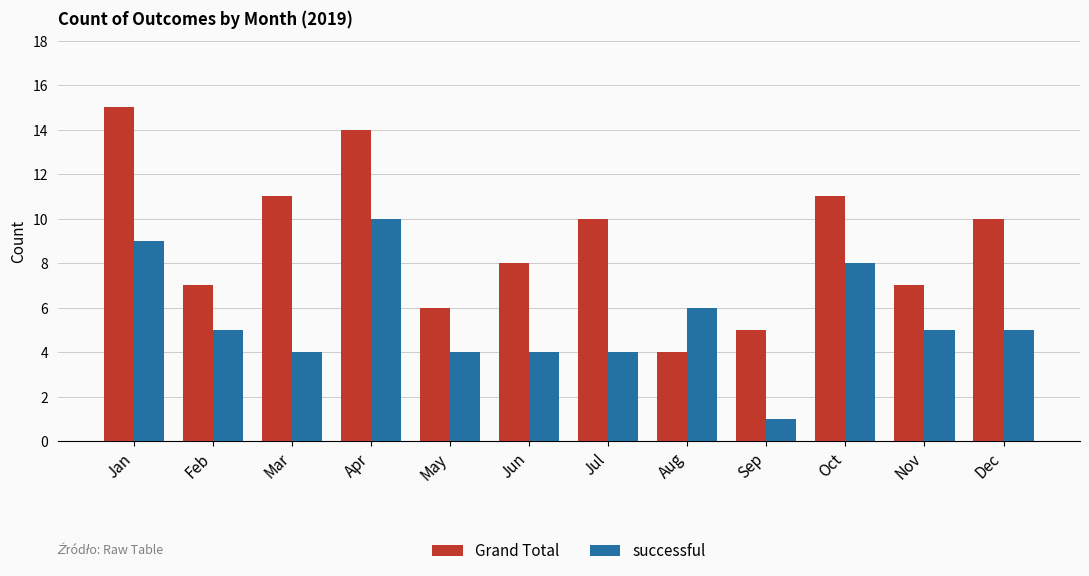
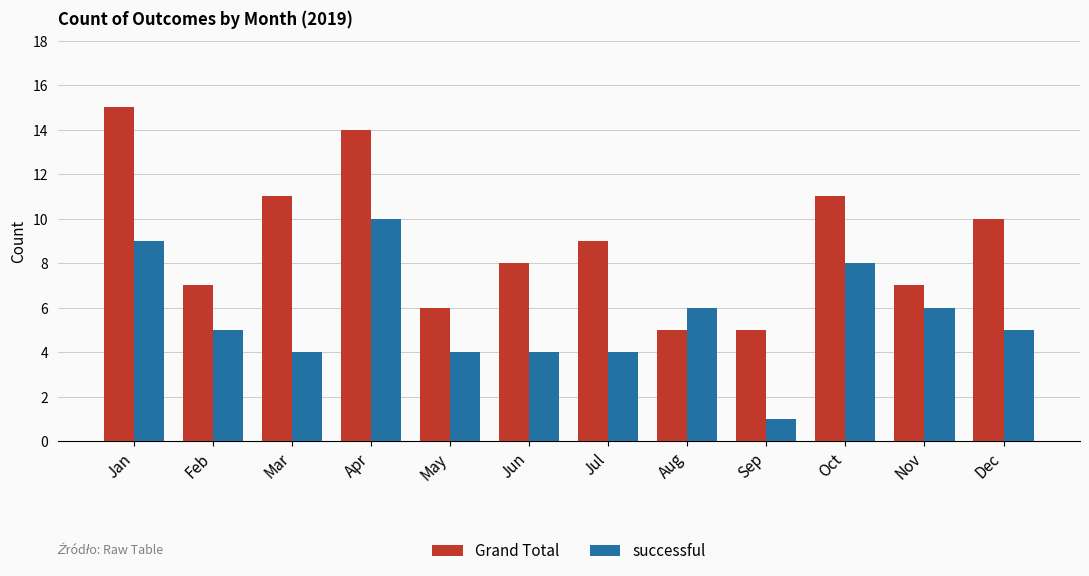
Grand Total, Jul: 10 -> 9
Grand Total, Aug: 4 -> 5
successful, Nov: 5 -> 6
